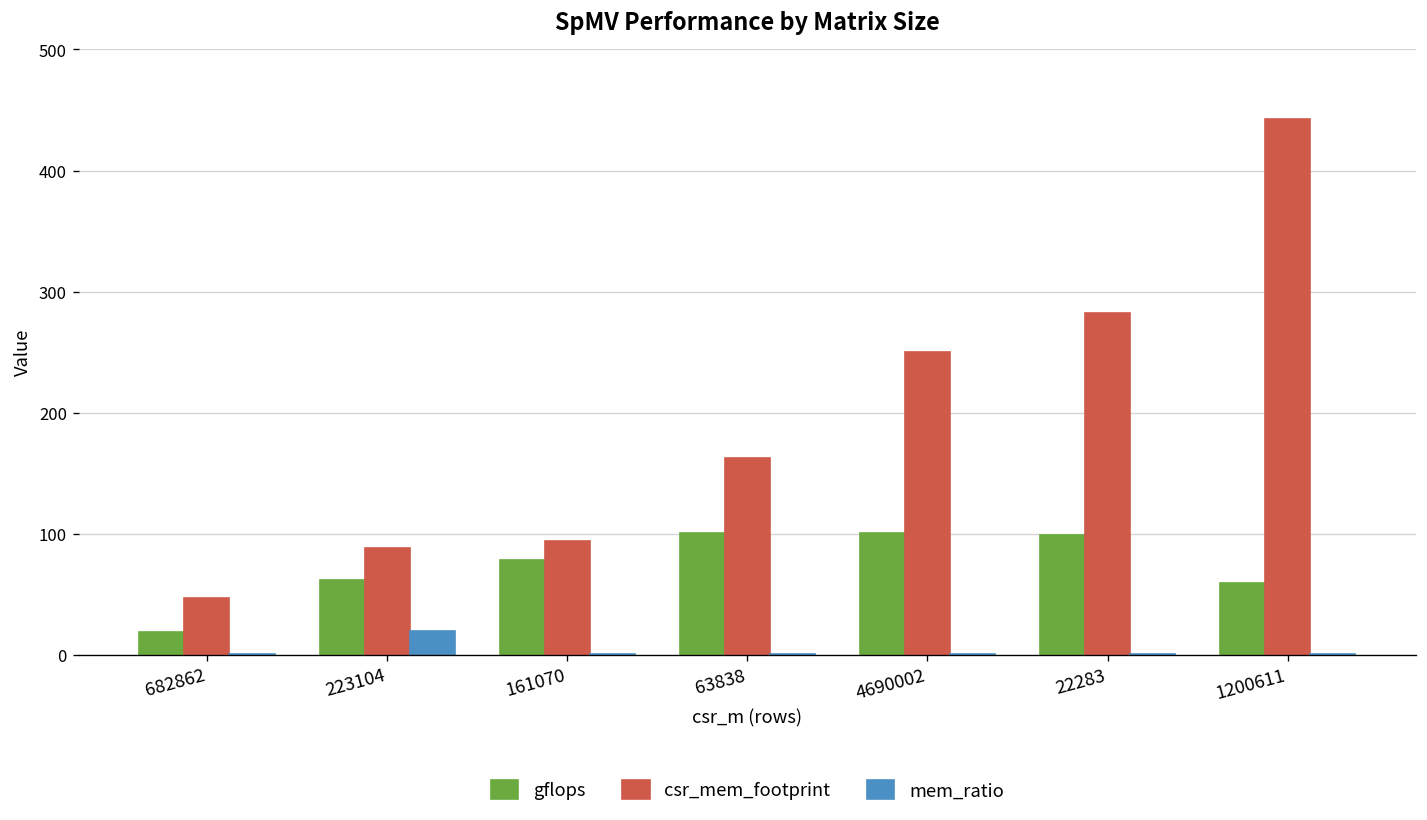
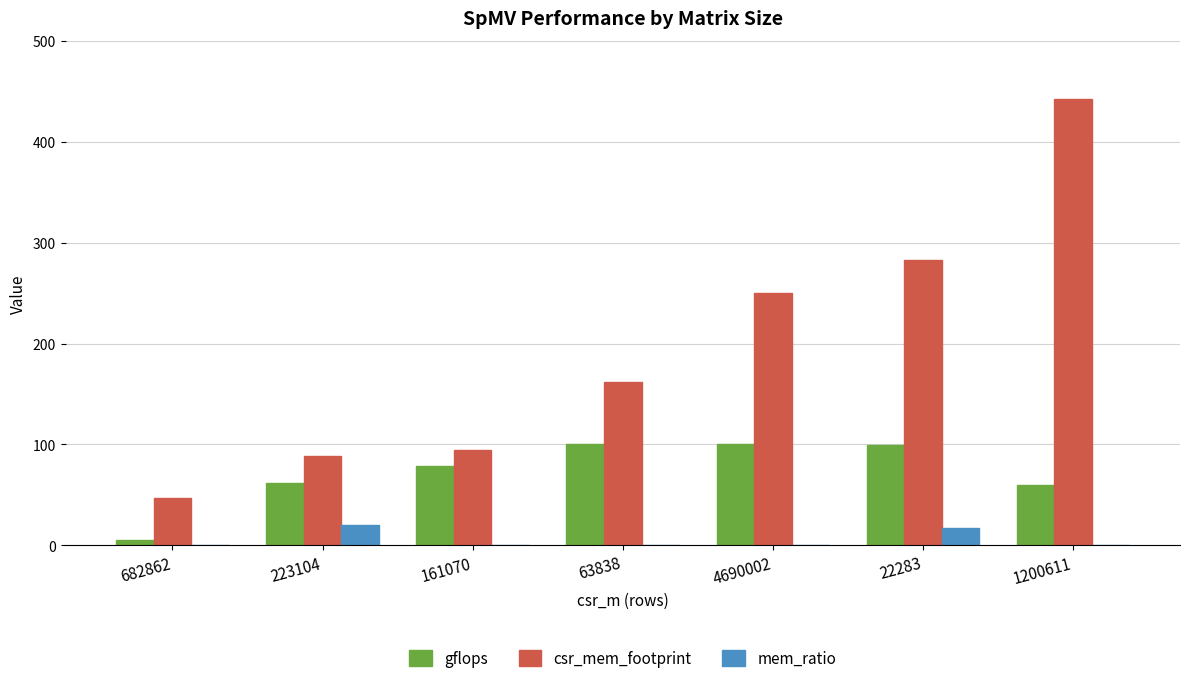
gflops, 682862: 19 -> 5
mem_ratio, 22283: 0 -> 18
